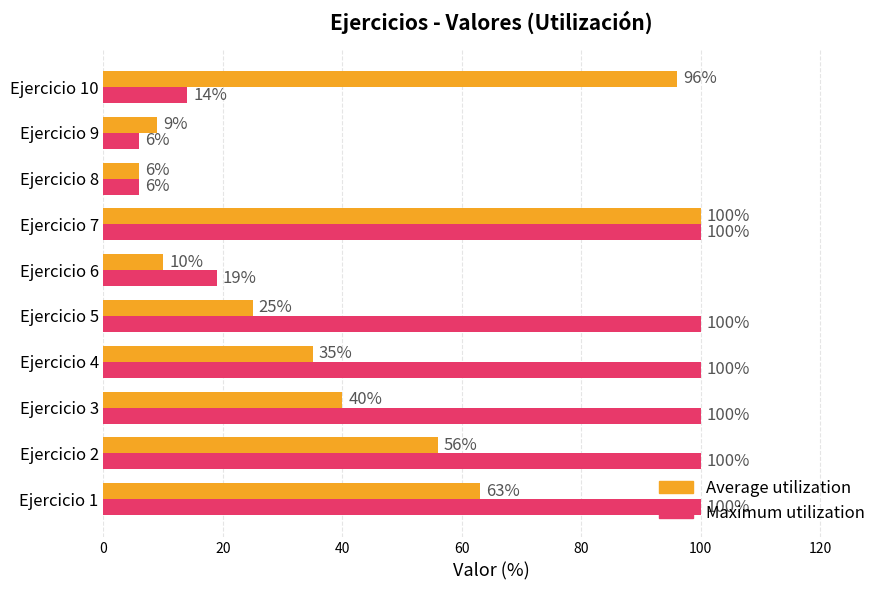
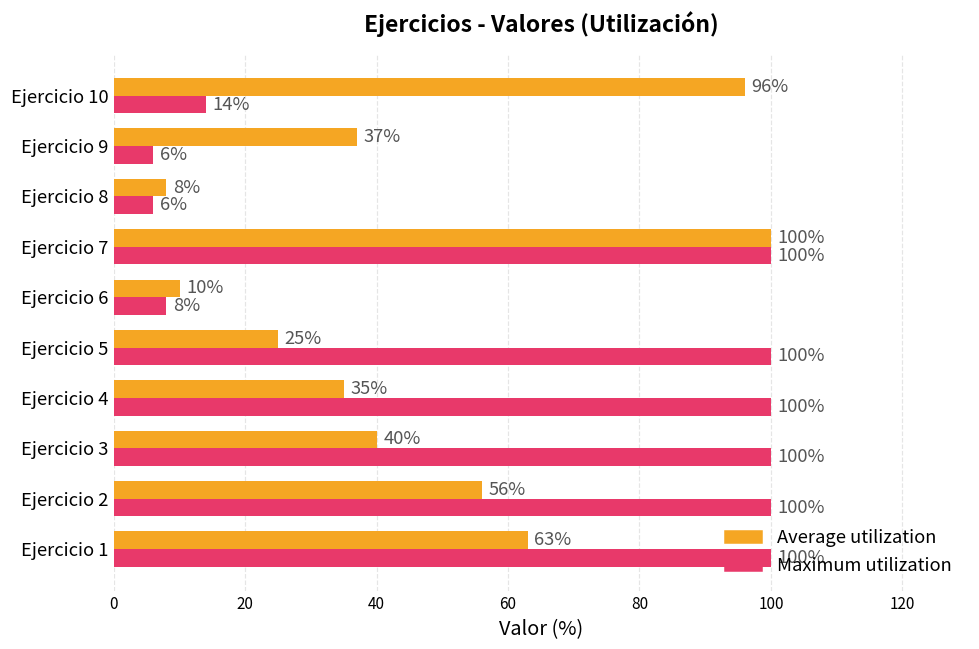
Average utilization, Ejercicio 9: 9% -> 37%
Average utilization, Ejercicio 8: 6% -> 8%
Maximum utilization, Ejercicio 6: 19% -> 8%
